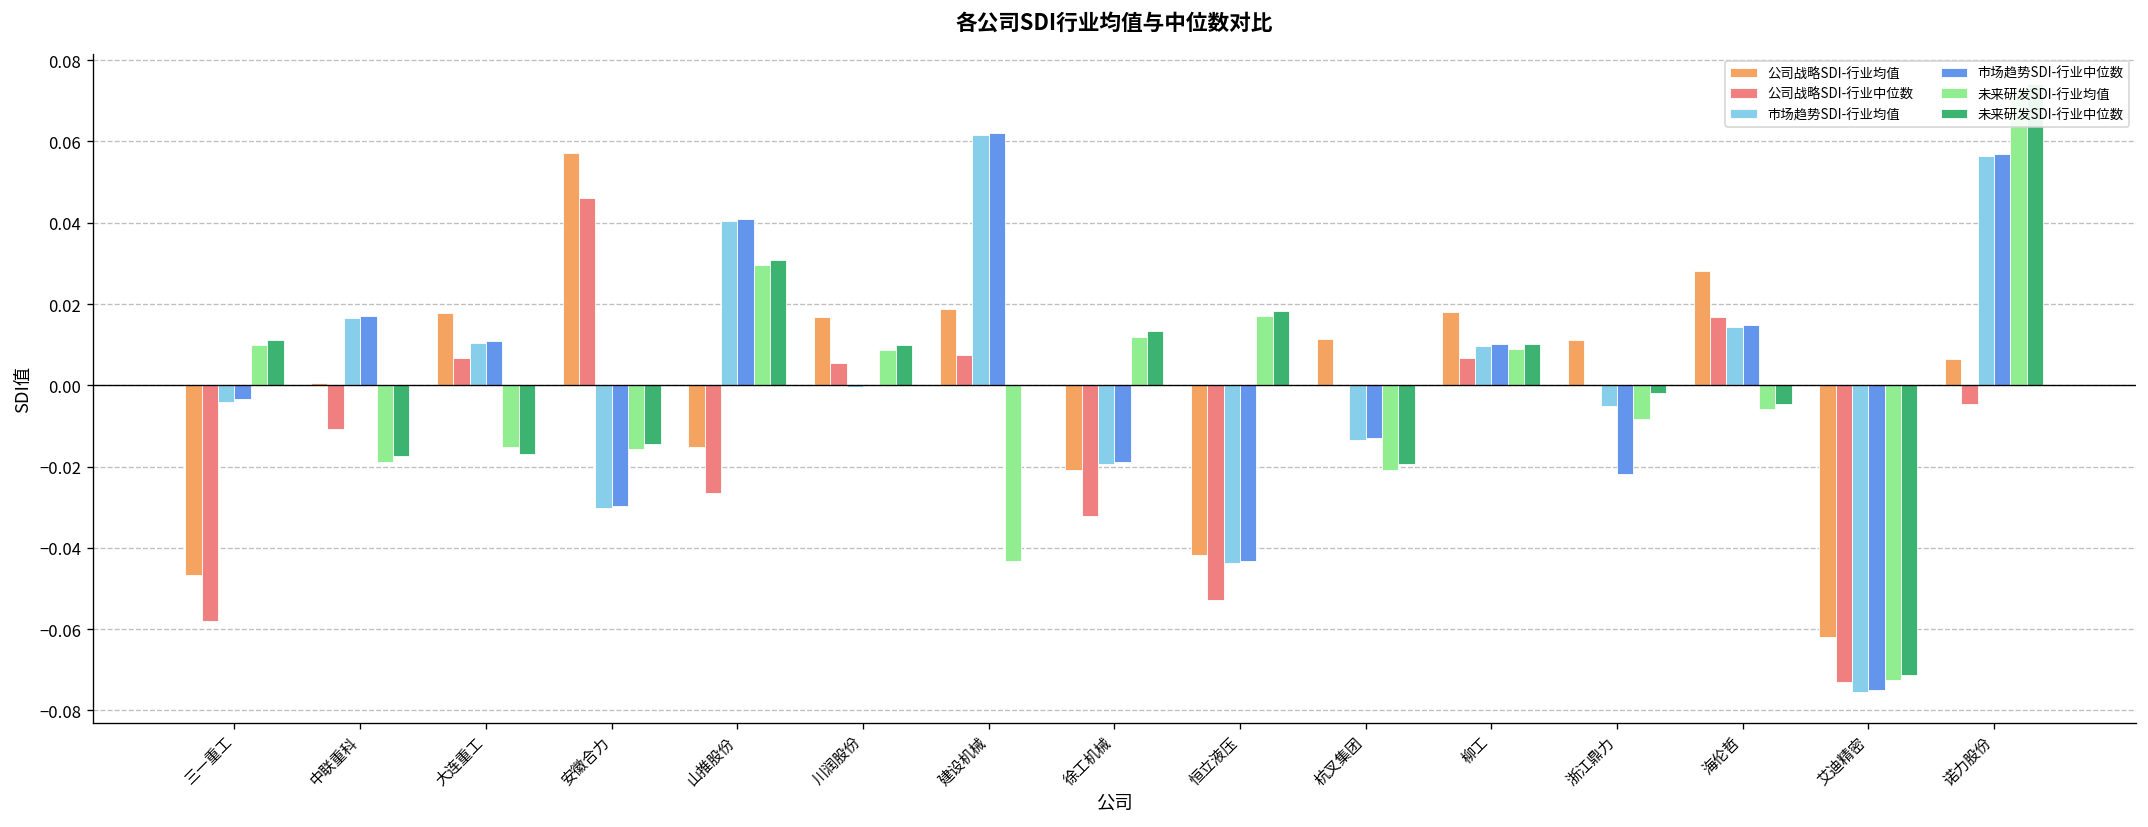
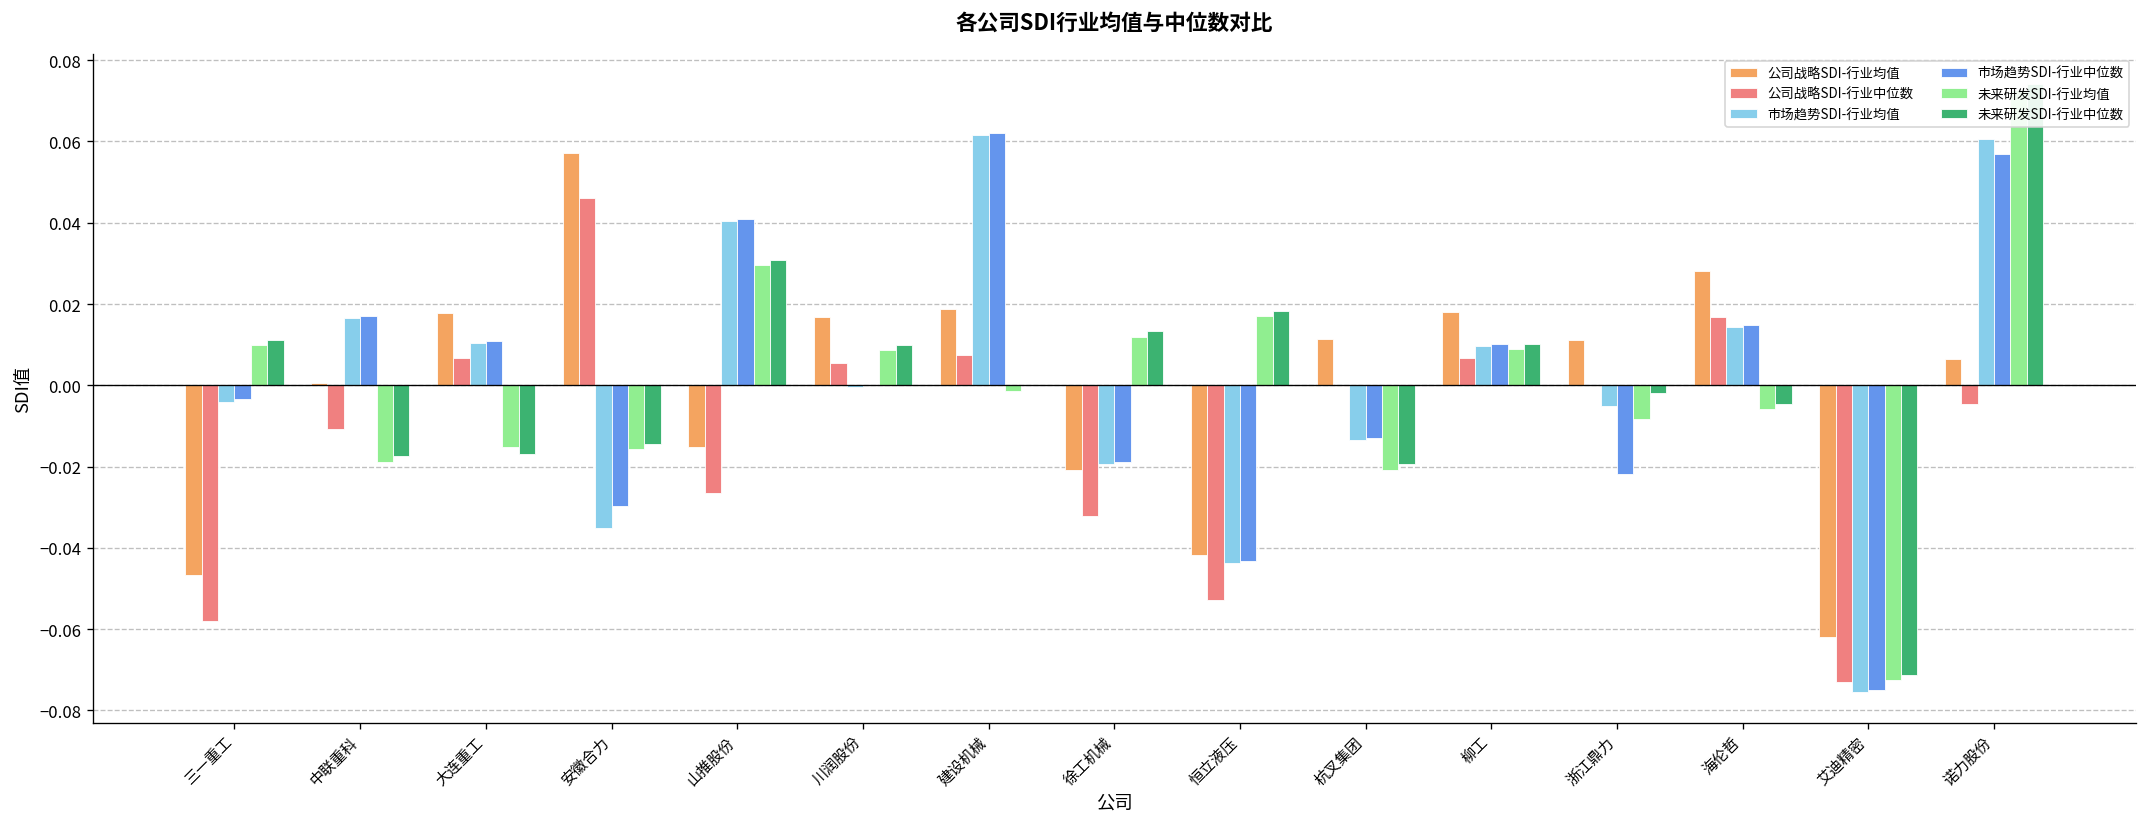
市场趋势SDI-行业均值, 安徽合力: -0.030 -> -0.035
未来研发SDI-行业均值, 建设机械: -0.043 -> -0.001
市场趋势SDI-行业均值, 诺力股份: 0.056 -> 0.061
